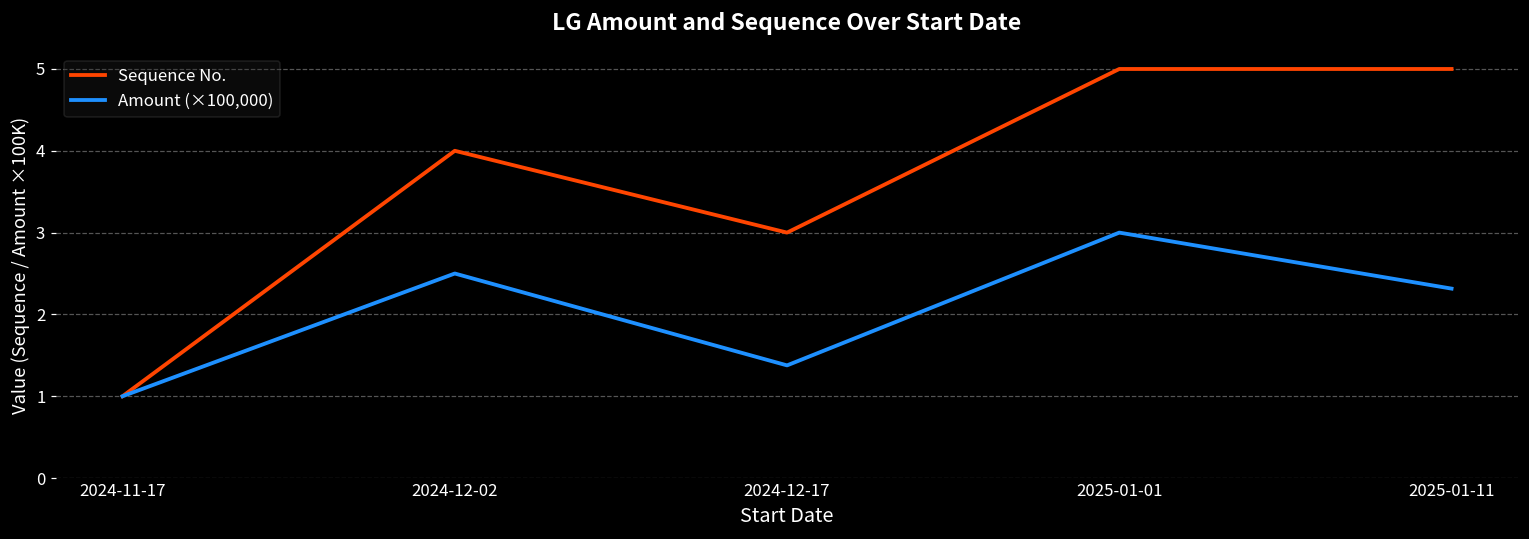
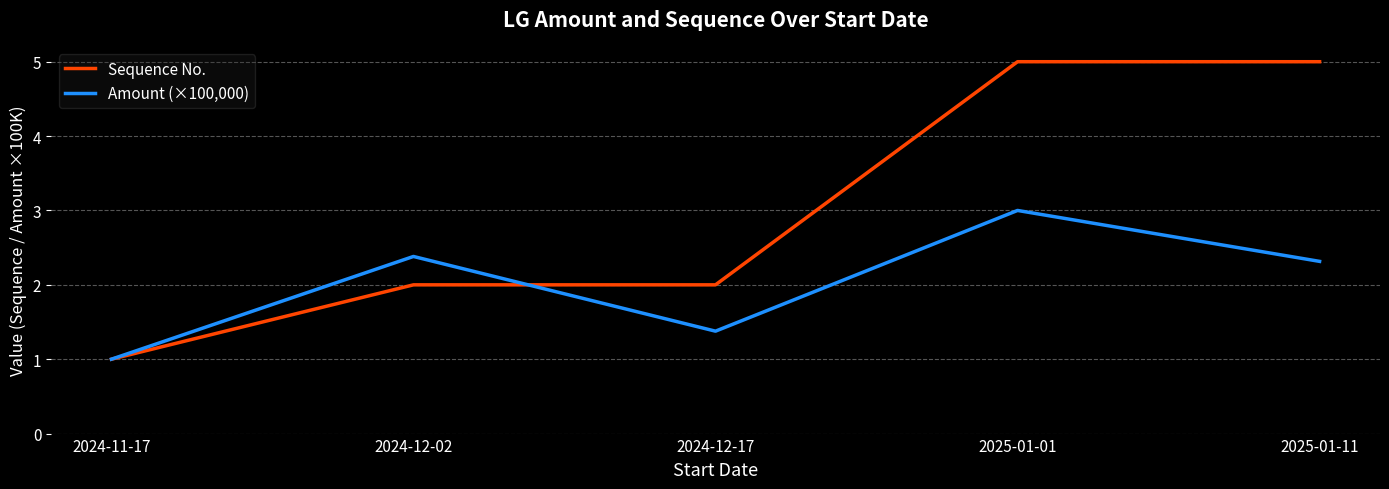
Sequence No., 2024-12-02: 4 -> 2
Amount (×100,000), 2024-12-02: 2.5 -> 2.4
Sequence No., 2024-12-17: 3 -> 2
